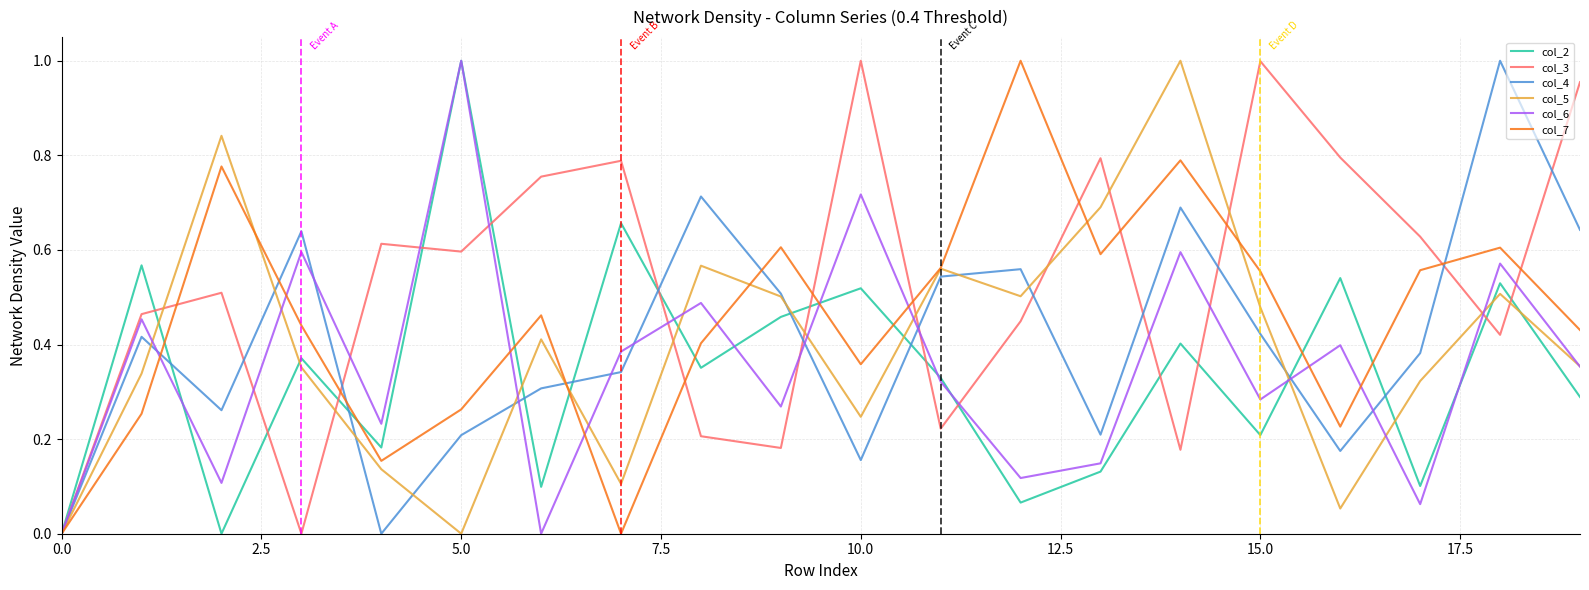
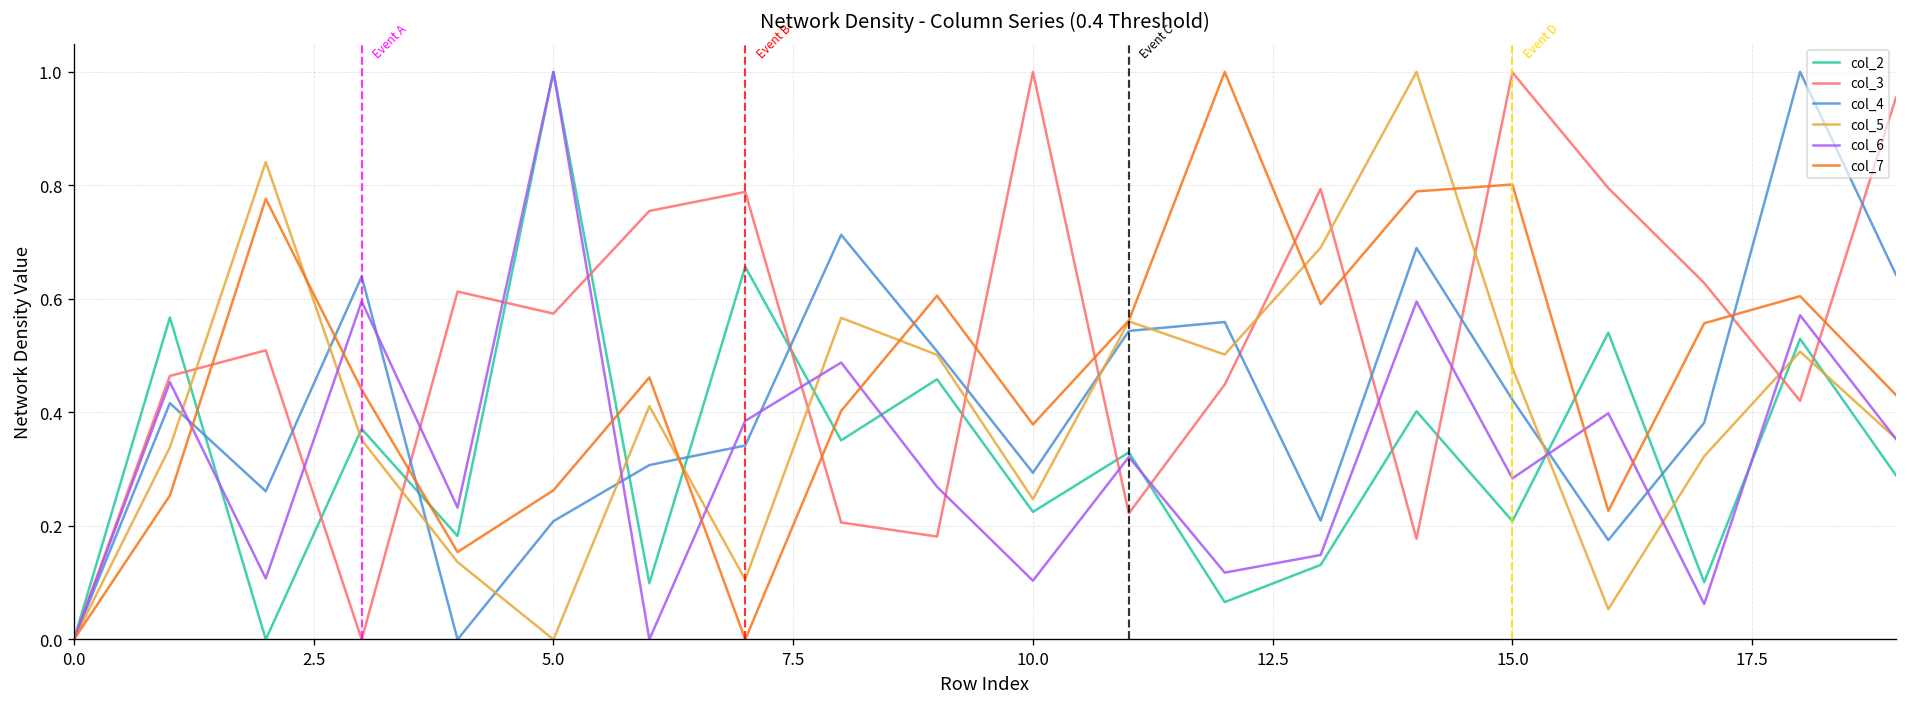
col_3, 5.0: 0.60 -> 0.57
col_2, 10.0: 0.52 -> 0.22
col_4, 10.0: 0.16 -> 0.29
col_6, 10.0: 0.72 -> 0.10
col_7, 10.0: 0.36 -> 0.38
col_7, 15.0: 0.55 -> 0.80
